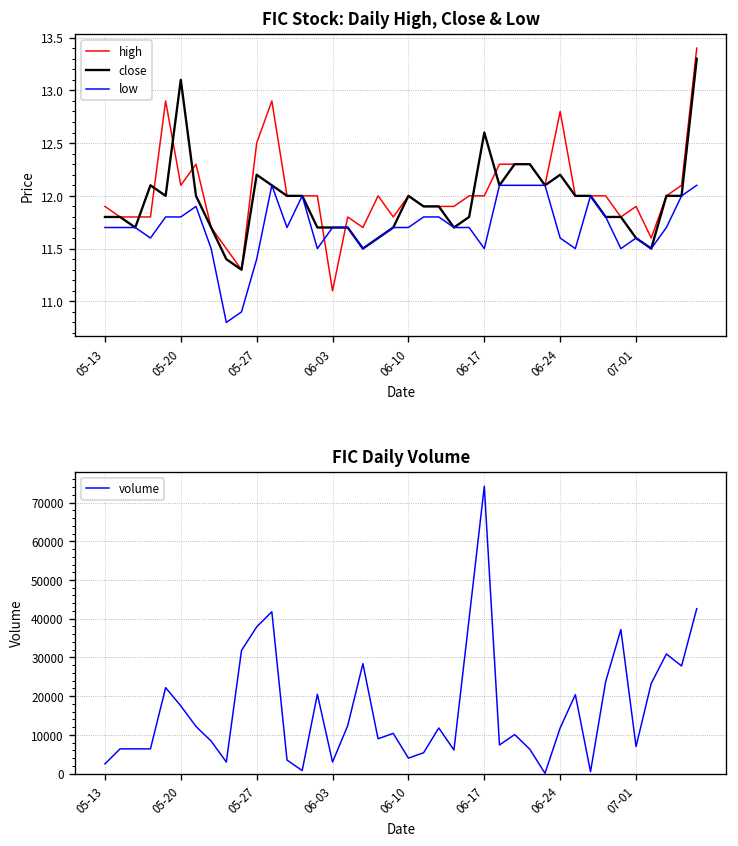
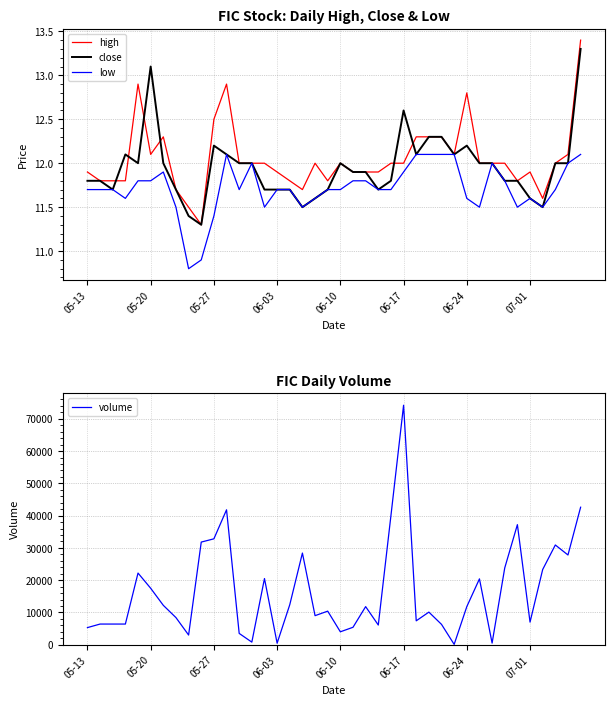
FIC Stock: Daily High, Close & Low, high, 06-03: 11.1 -> 11.9
FIC Stock: Daily High, Close & Low, low, 06-17: 11.5 -> 11.9
FIC Daily Volume, 05-13: 3000 -> 5000
FIC Daily Volume, 05-27: 38000 -> 33000
FIC Daily Volume, 06-03: 3000 -> 0
